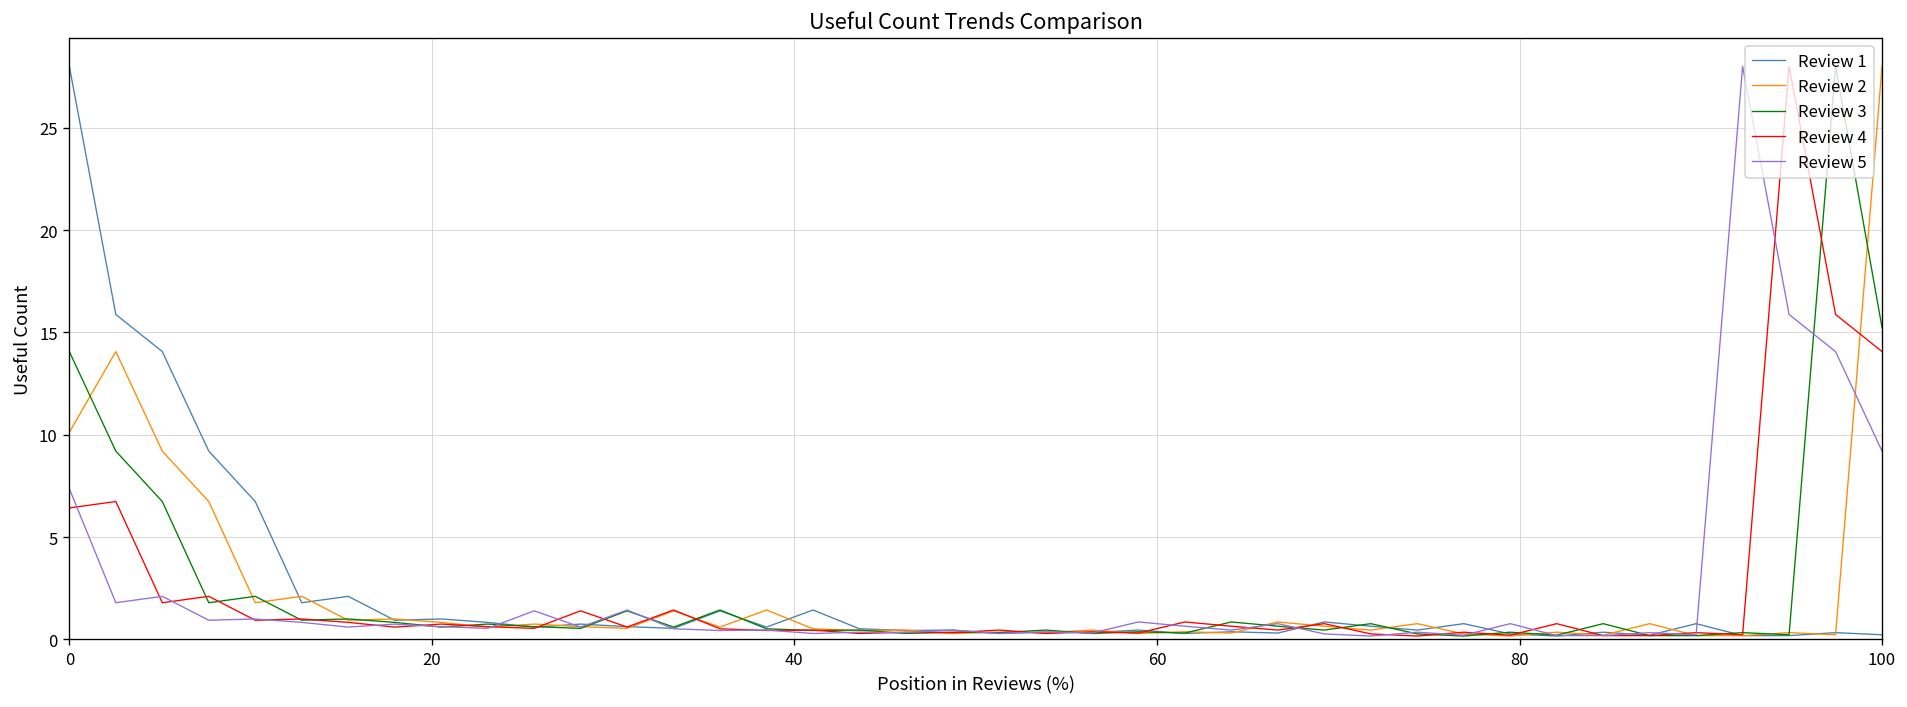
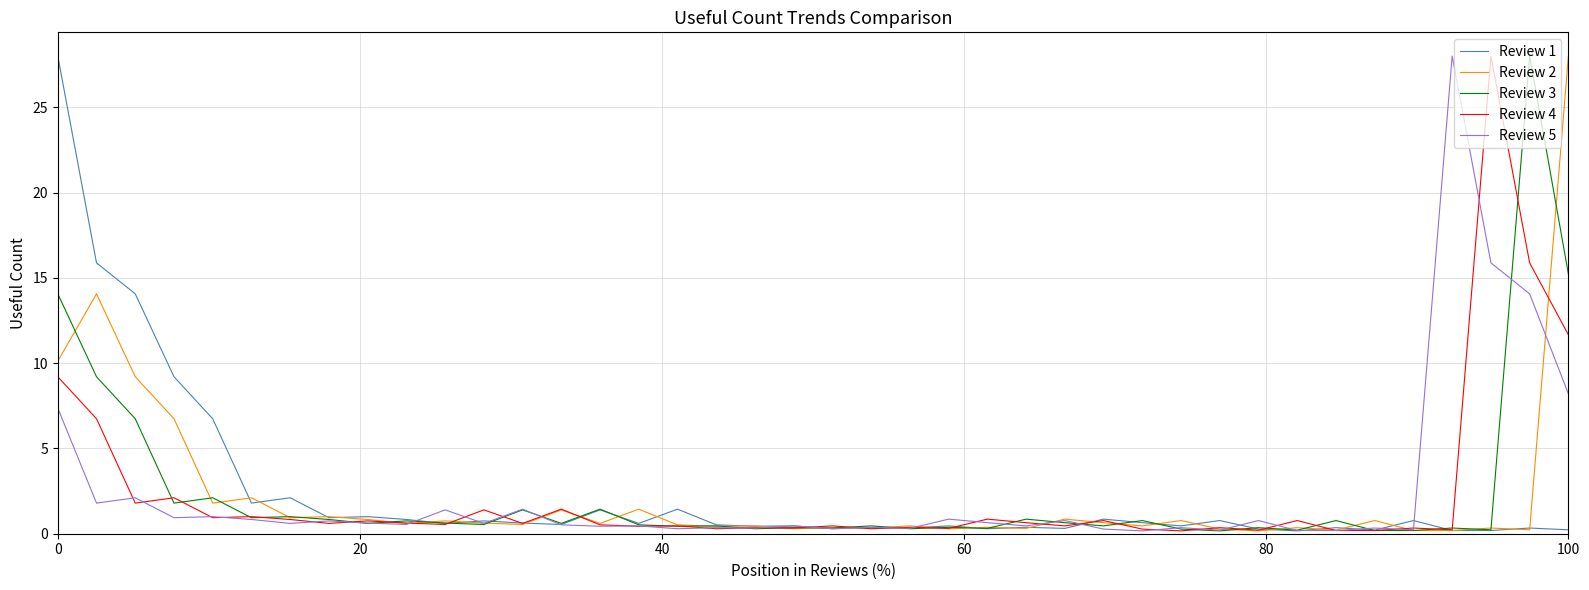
Review 4, 0: 6.4 -> 9.2
Review 4, 100: 14.1 -> 11.7
Review 5, 100: 9.2 -> 8.2
